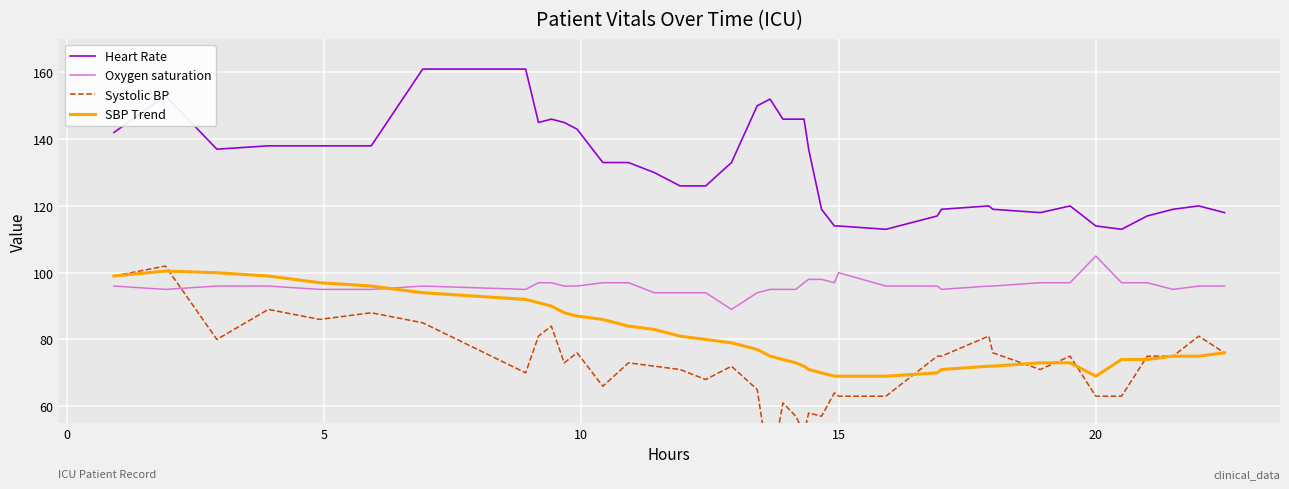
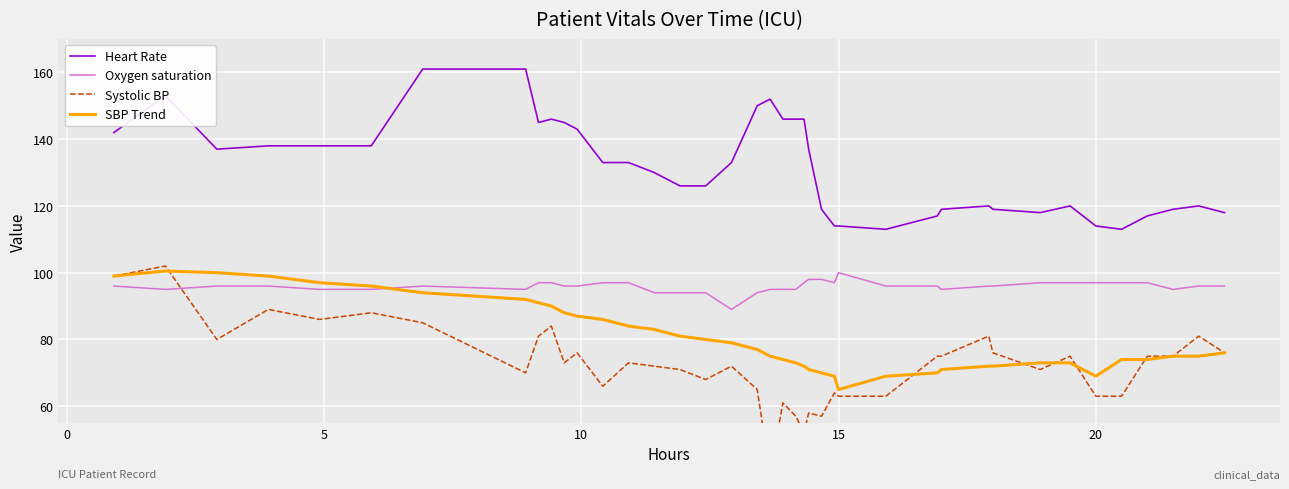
SBP Trend, 15: 69 -> 65
Oxygen saturation, 20: 105 -> 97
